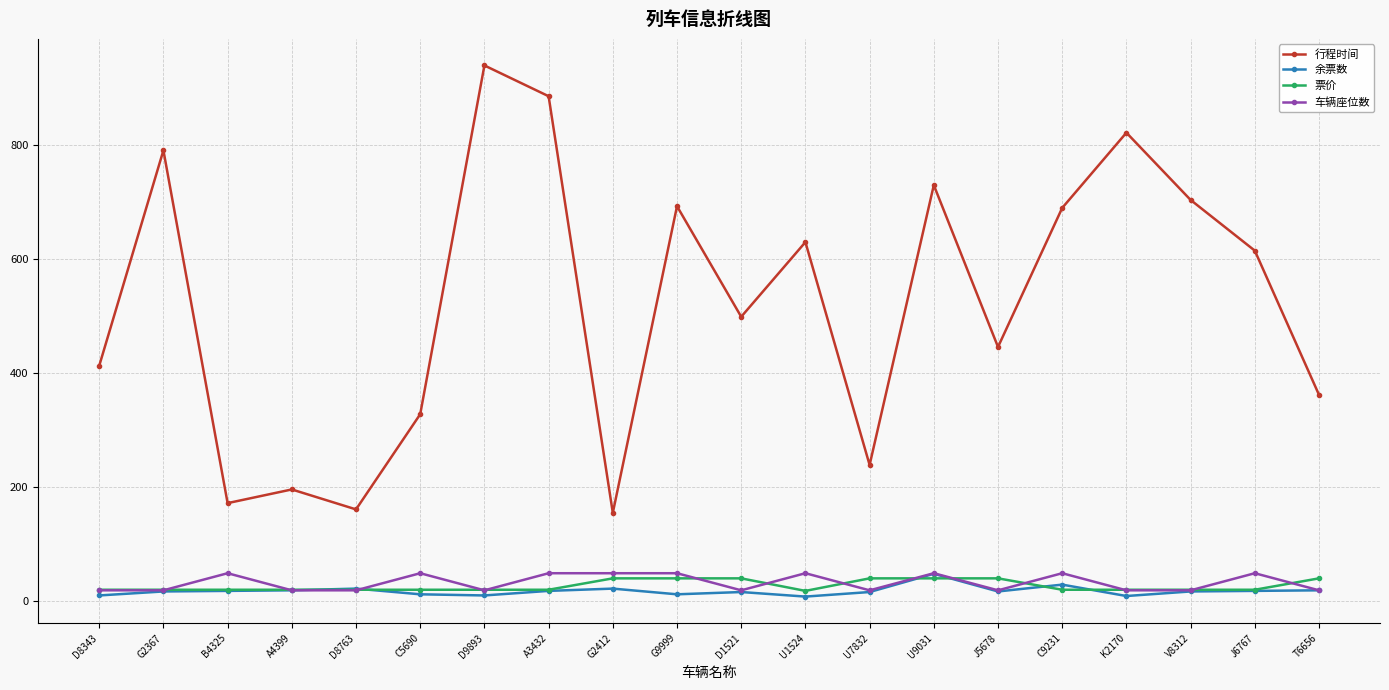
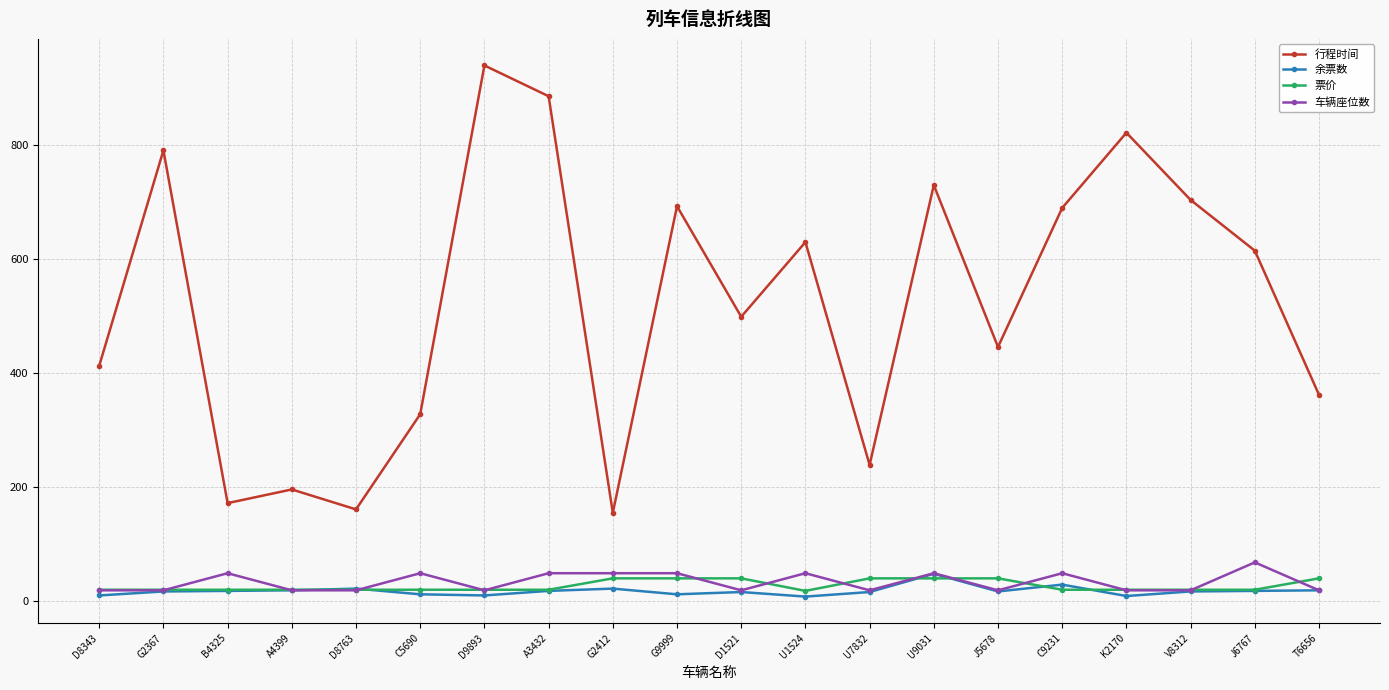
车辆座位数, J6767: 50 -> 70
